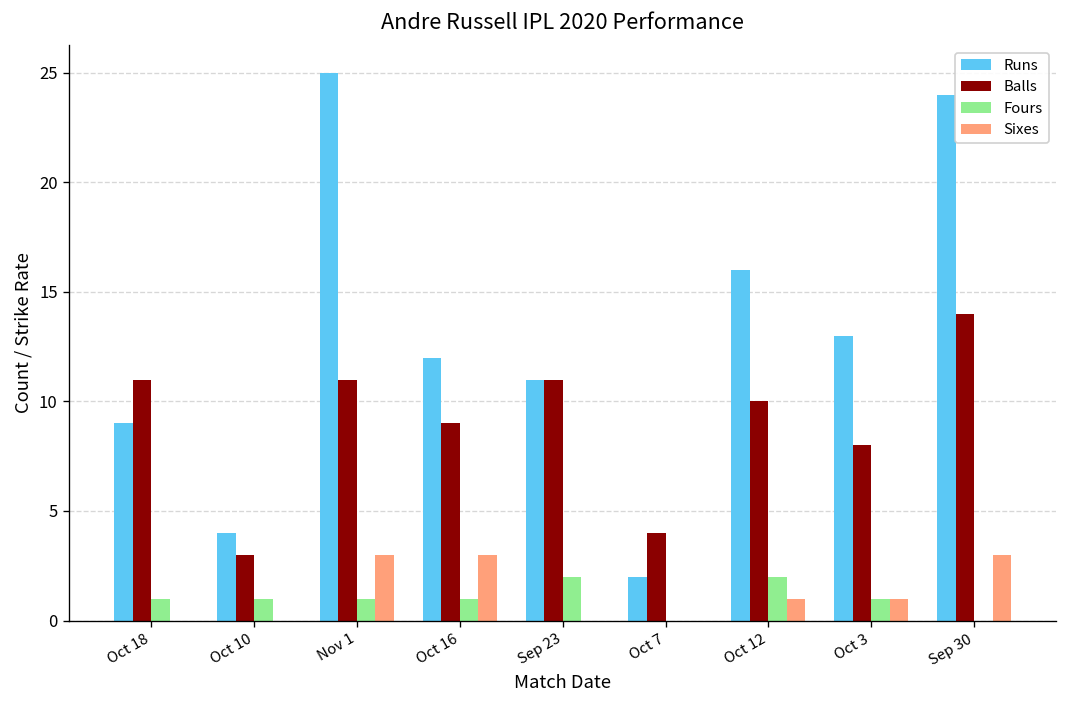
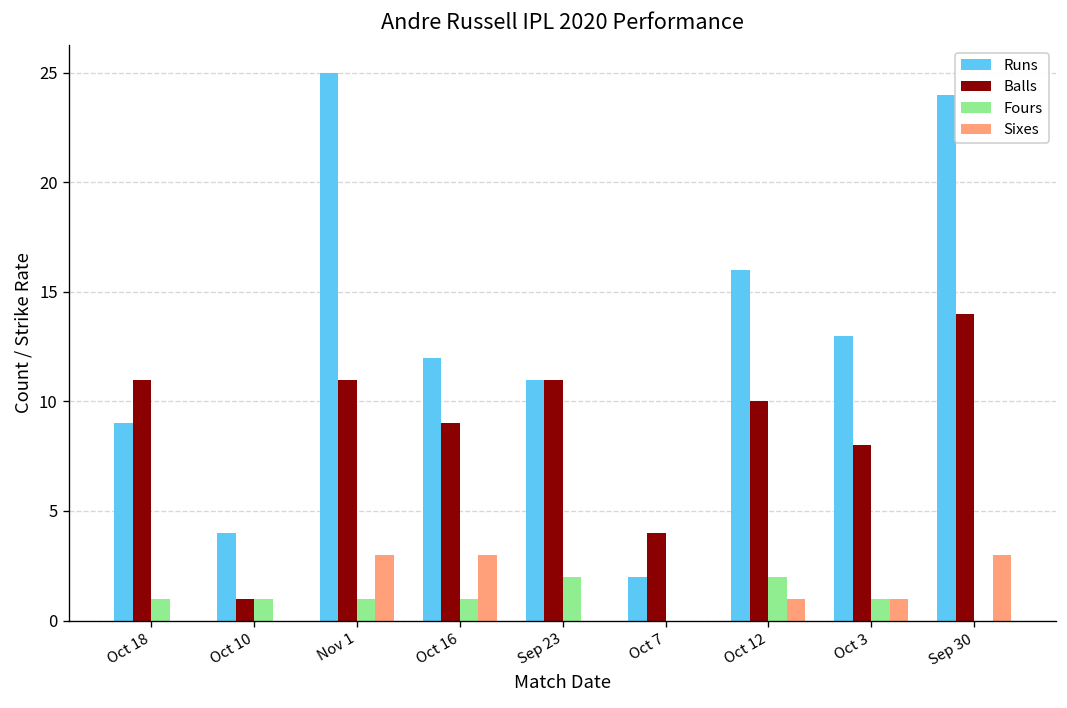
Balls, Oct 10: 3 -> 1
